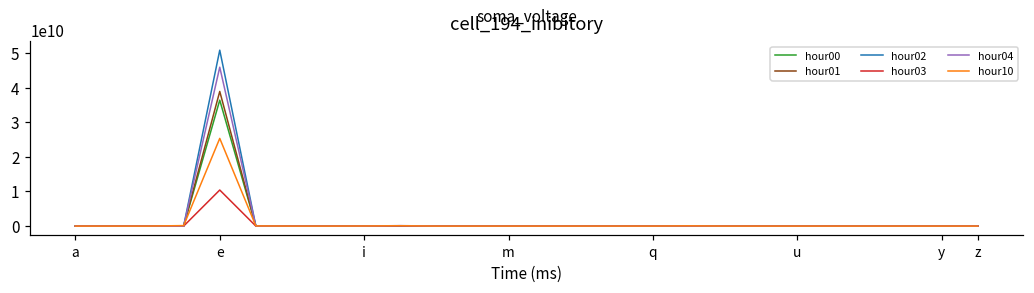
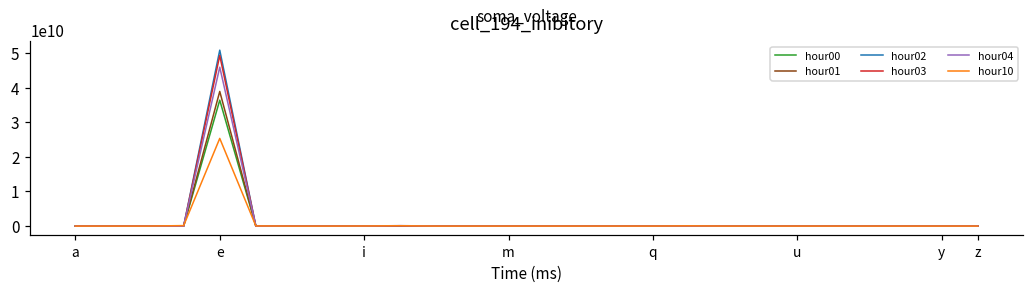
hour03, e: 10000000000 -> 49000000000
